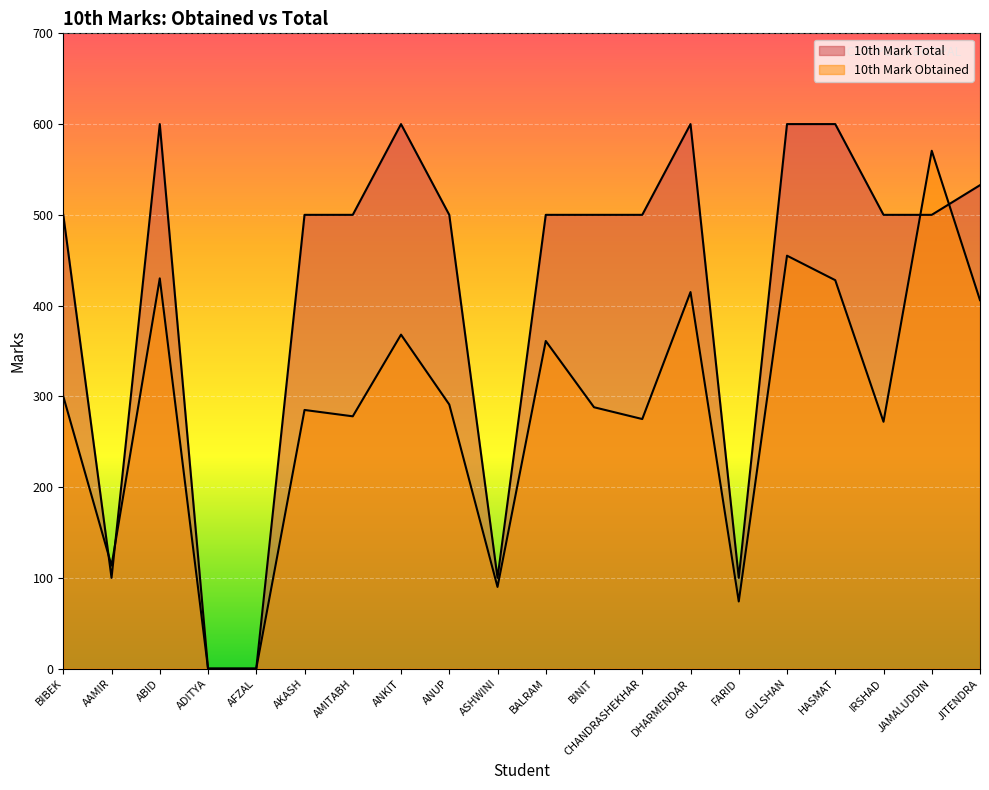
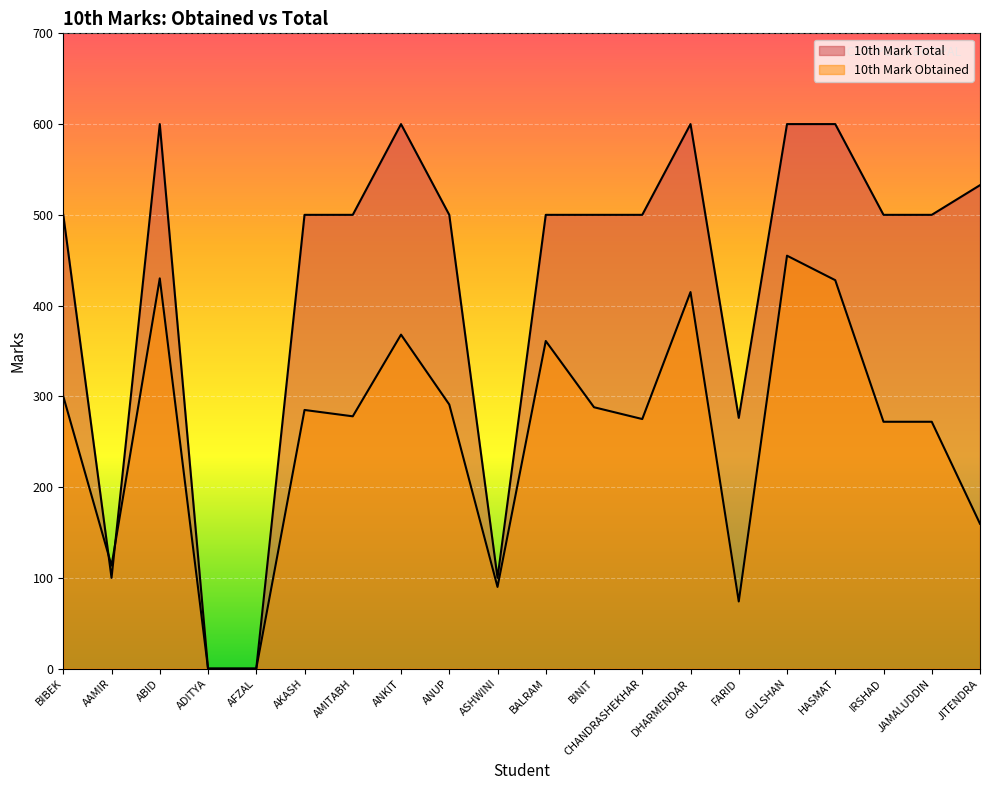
10th Mark Total, FARID: 100 -> 280
10th Mark Obtained, JAMALUDDIN: 570 -> 270
10th Mark Obtained, JITENDRA: 410 -> 160
